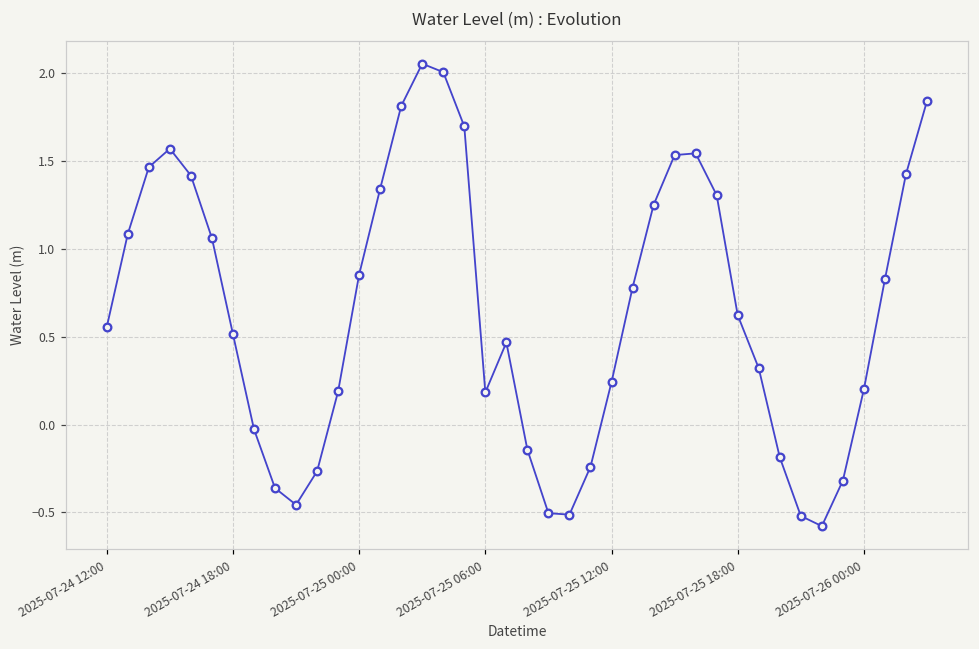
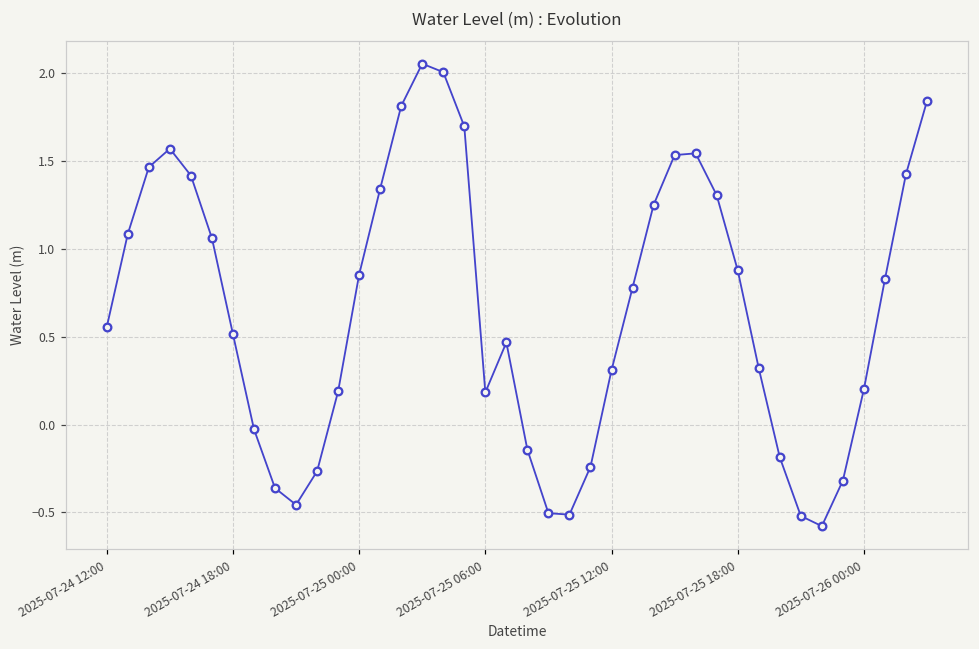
2025-07-25 12:00: 0.24 -> 0.31
2025-07-25 18:00: 0.62 -> 0.88
